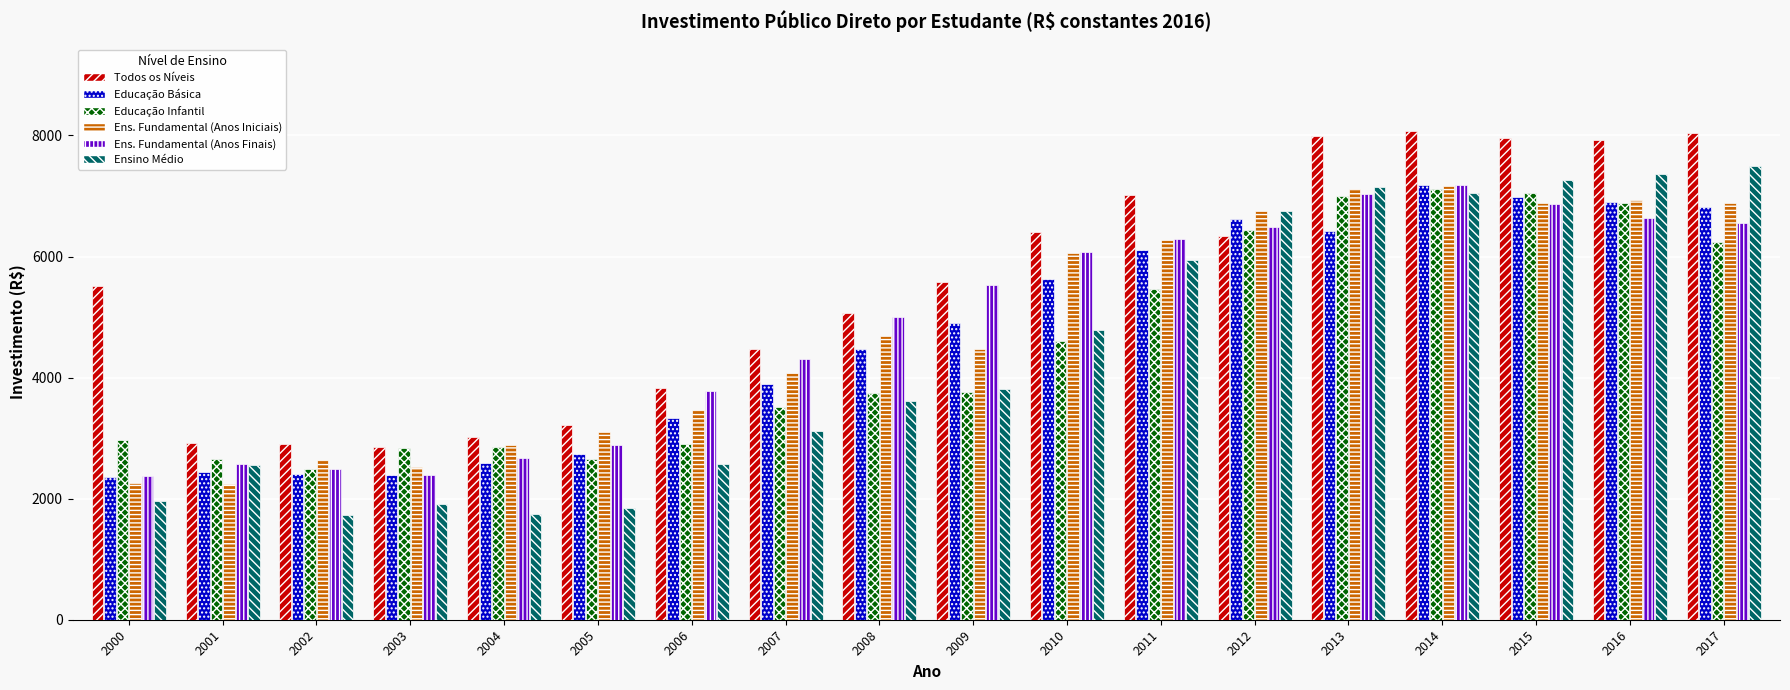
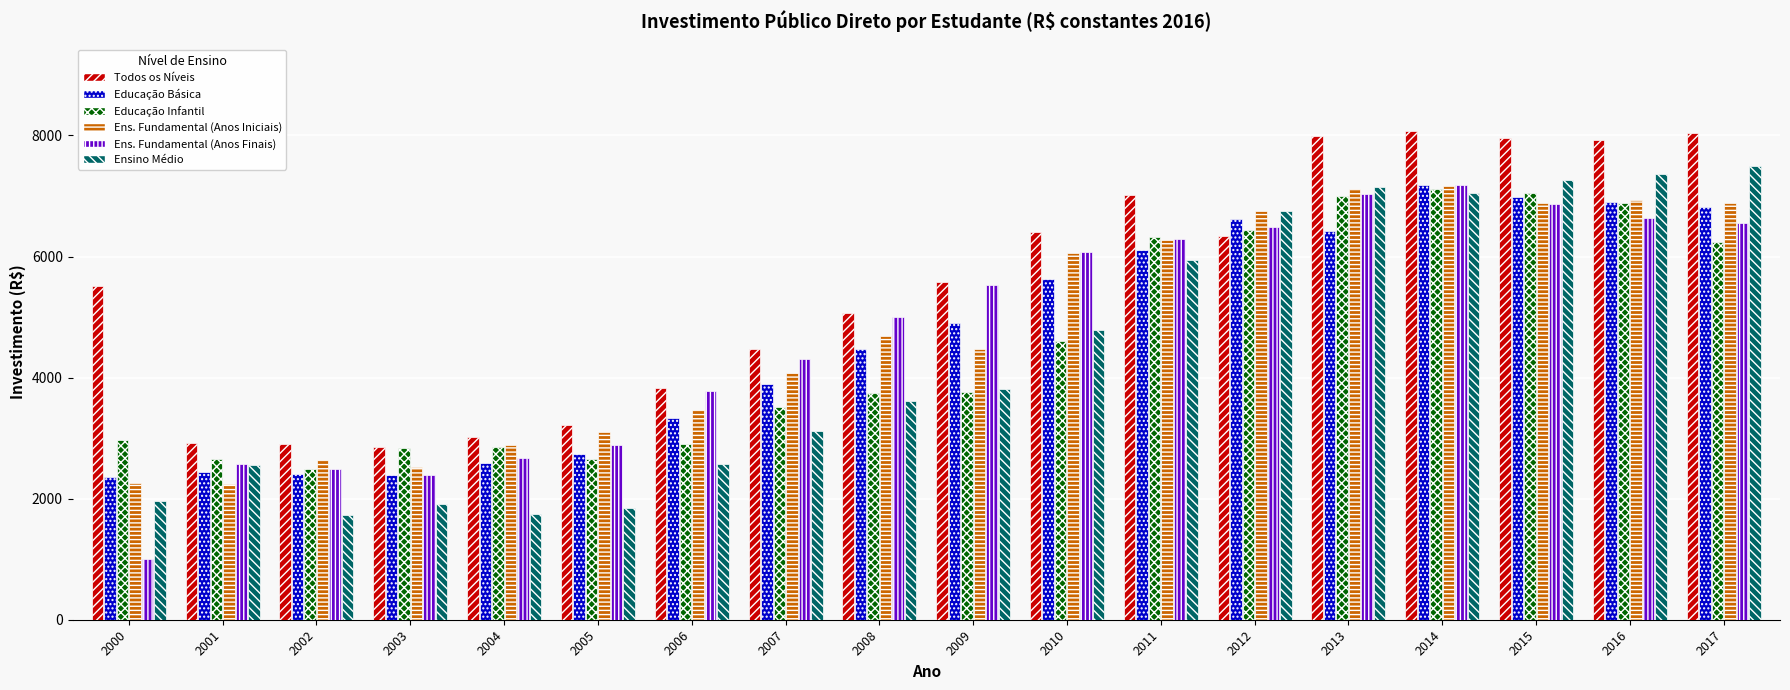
Ens. Fundamental (Anos Finais), 2000: 2400 -> 1000
Educação Infantil, 2011: 5500 -> 6300
